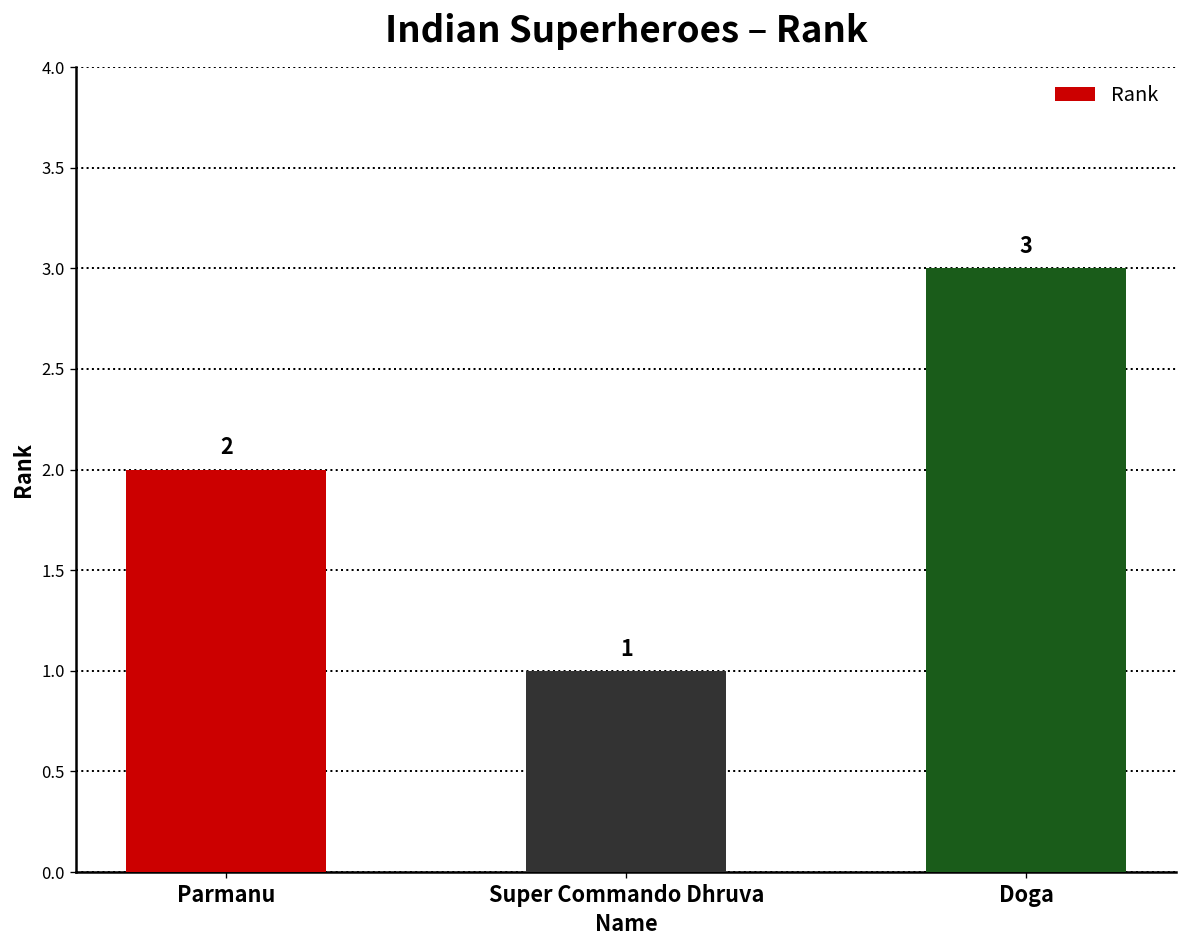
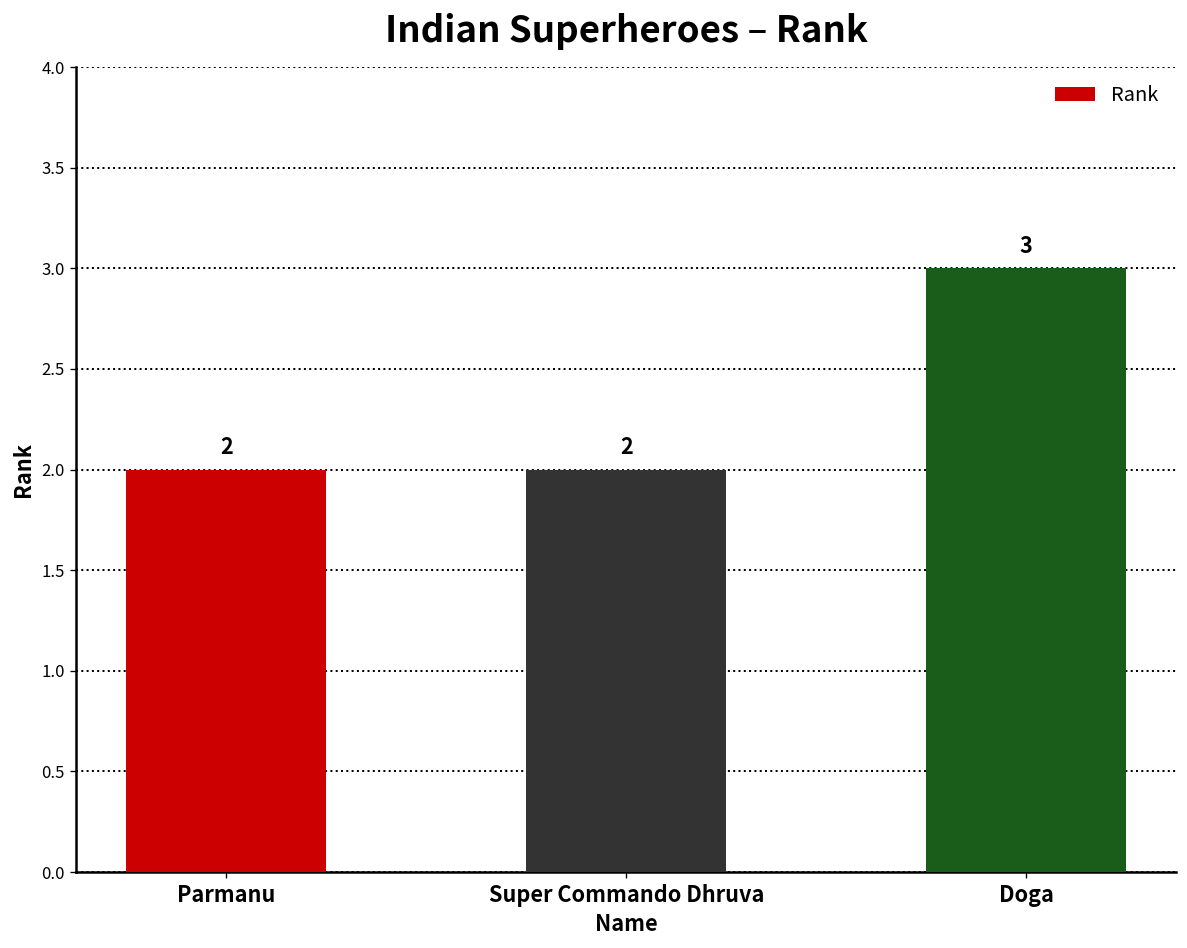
Super Commando Dhruva: 1 -> 2
